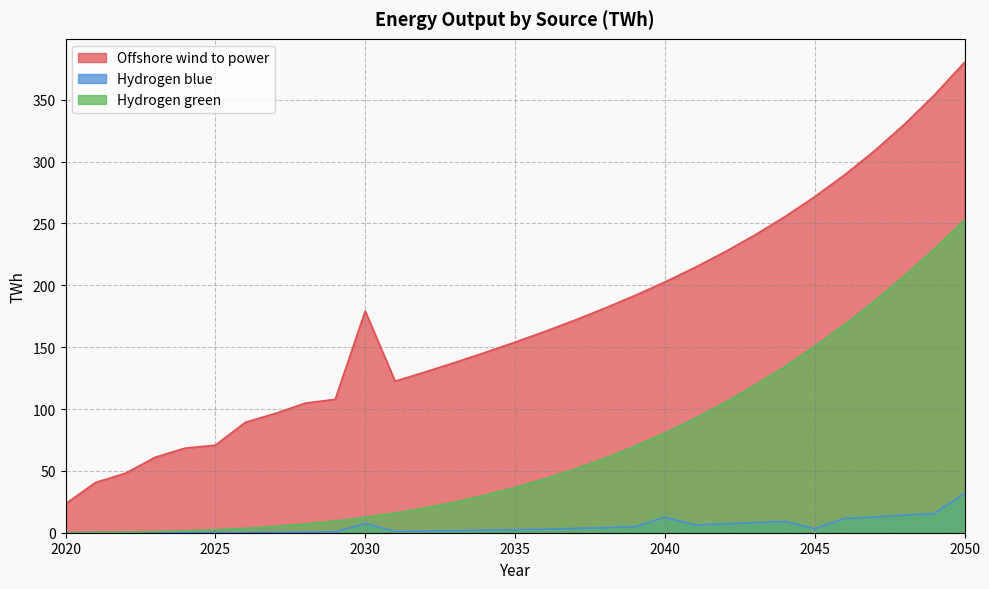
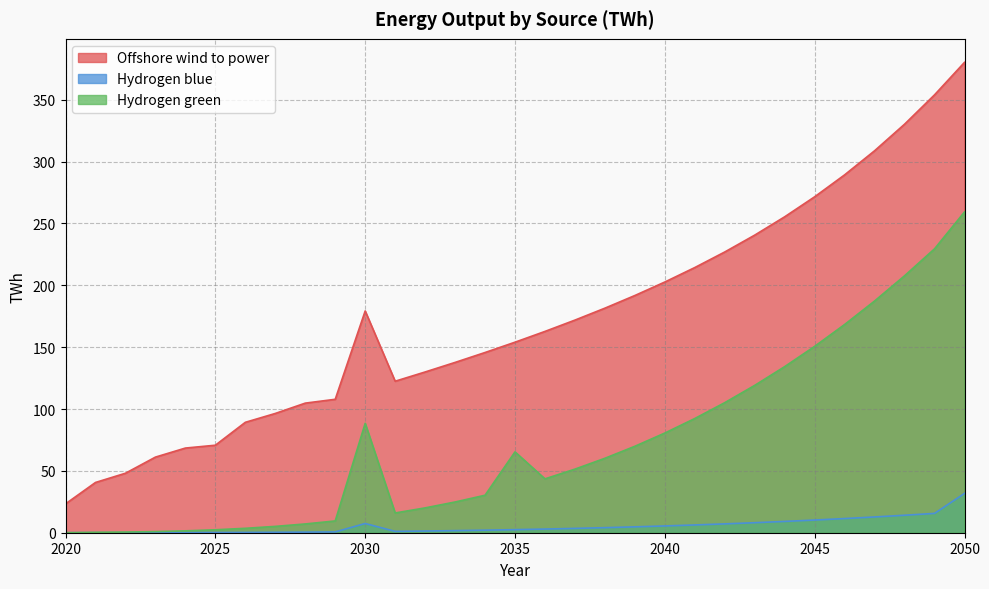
Hydrogen green, 2030: 12 -> 88
Hydrogen green, 2035: 37 -> 65
Hydrogen blue, 2040: 13 -> 5
Hydrogen blue, 2045: 3 -> 10
Hydrogen green, 2050: 253 -> 259
